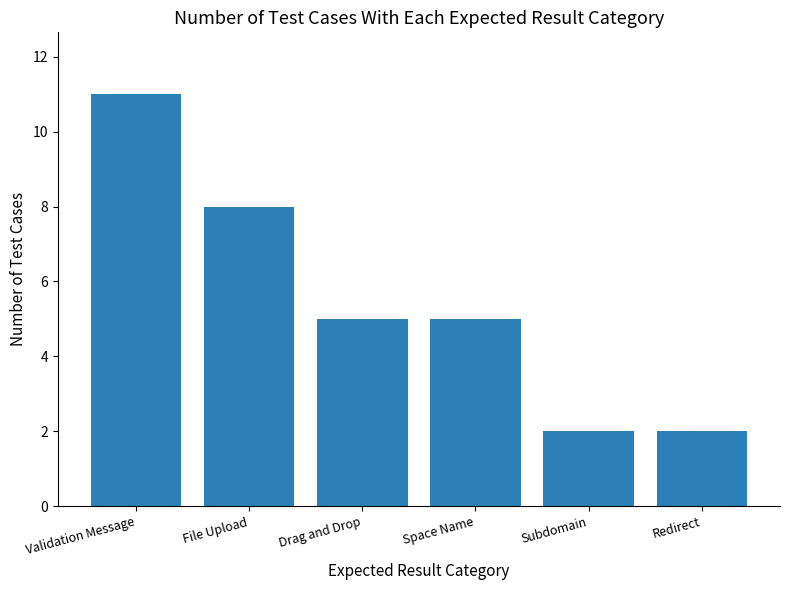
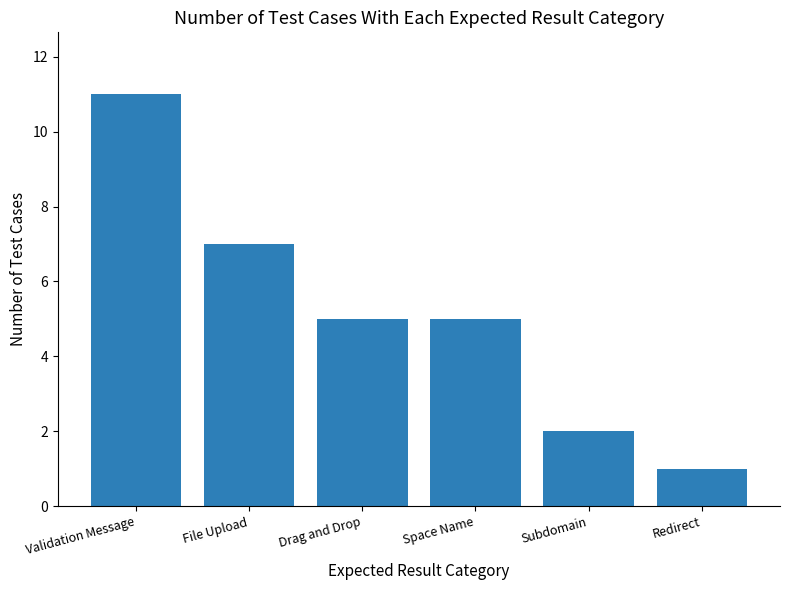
File Upload: 8 -> 7
Redirect: 2 -> 1
